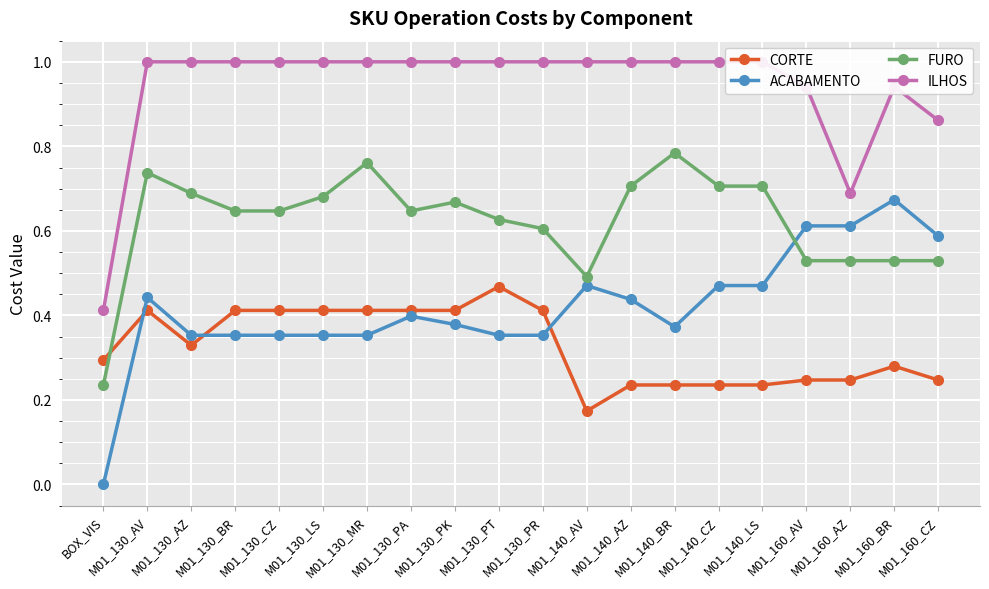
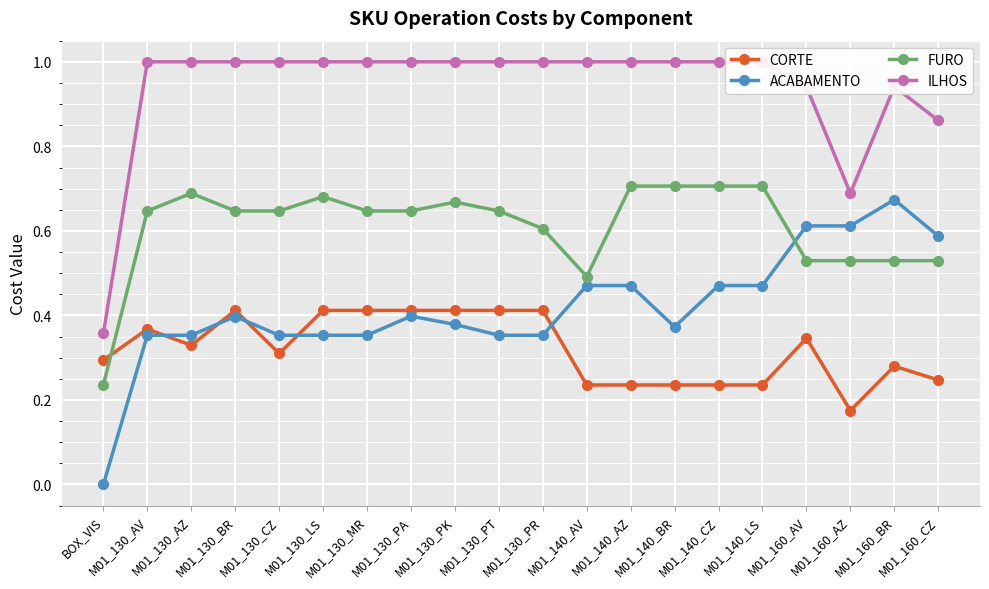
ILHOS, BOX_VIS: 0.41 -> 0.36
CORTE, M01_130_AV: 0.41 -> 0.37
ACABAMENTO, M01_130_AV: 0.44 -> 0.35
FURO, M01_130_AV: 0.74 -> 0.65
ACABAMENTO, M01_130_BR: 0.35 -> 0.40
CORTE, M01_130_CZ: 0.41 -> 0.31
FURO, M01_130_MR: 0.76 -> 0.65
CORTE, M01_130_PT: 0.47 -> 0.41
FURO, M01_130_PT: 0.63 -> 0.65
CORTE, M01_140_AV: 0.17 -> 0.24
ACABAMENTO, M01_140_AZ: 0.44 -> 0.47
FURO, M01_140_BR: 0.78 -> 0.71
CORTE, M01_160_AV: 0.25 -> 0.35
CORTE, M01_160_AZ: 0.25 -> 0.17
